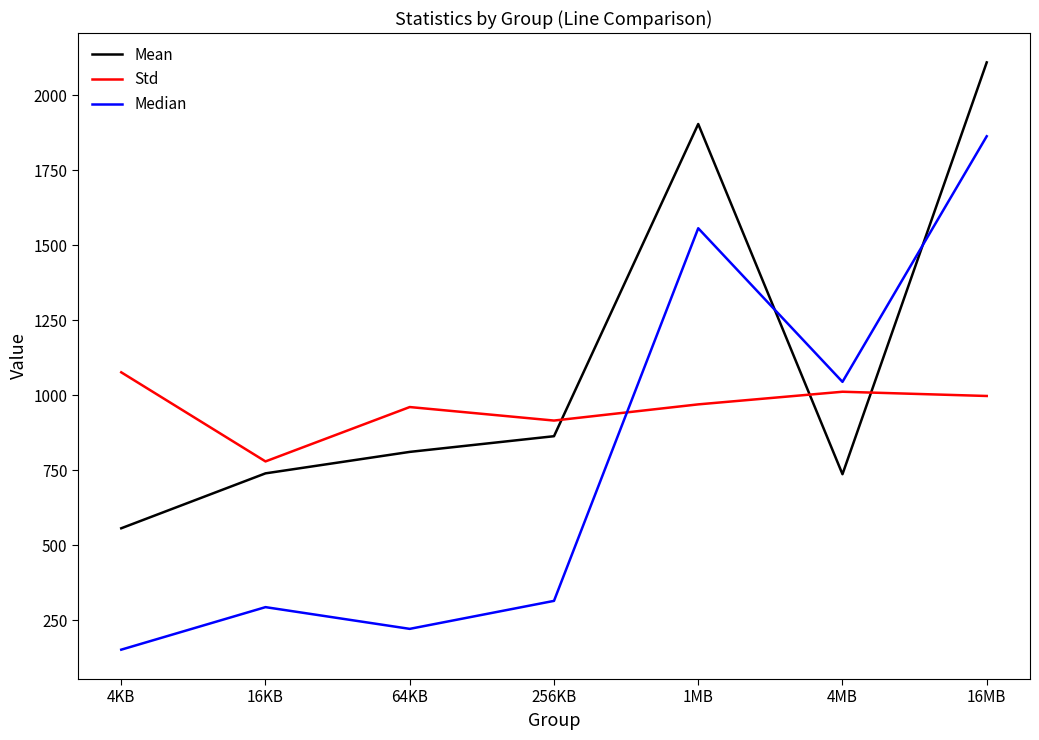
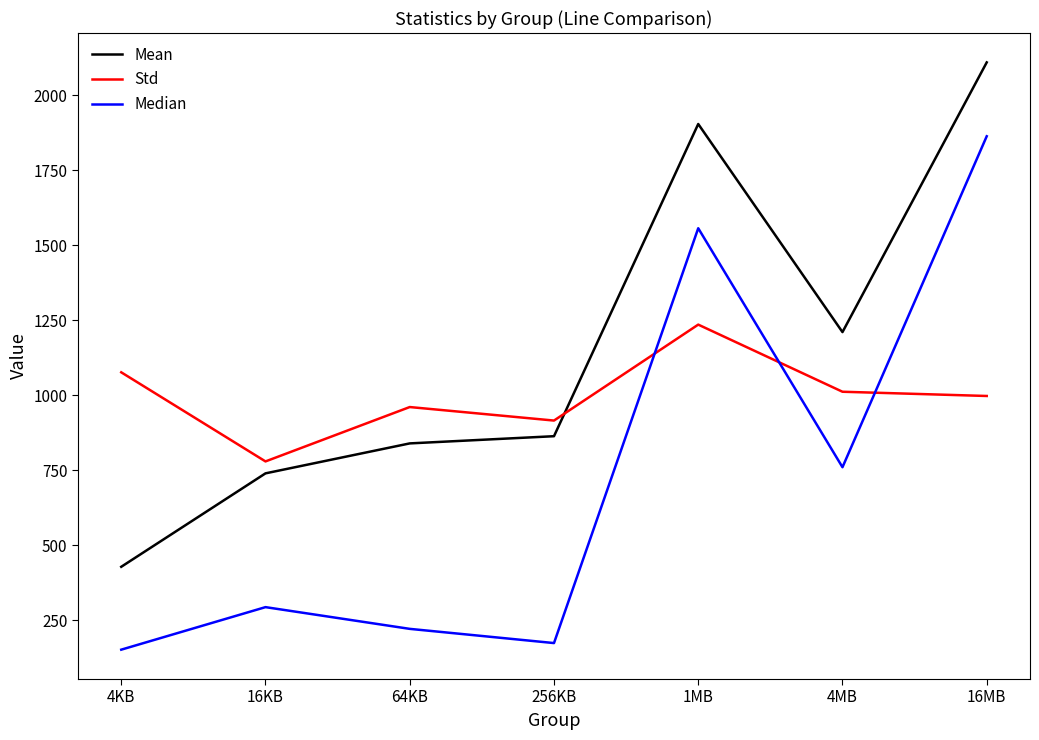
Mean, 4KB: 560 -> 430
Mean, 64KB: 810 -> 840
Median, 256KB: 310 -> 170
Std, 1MB: 970 -> 1240
Mean, 4MB: 740 -> 1210
Median, 4MB: 1040 -> 760
